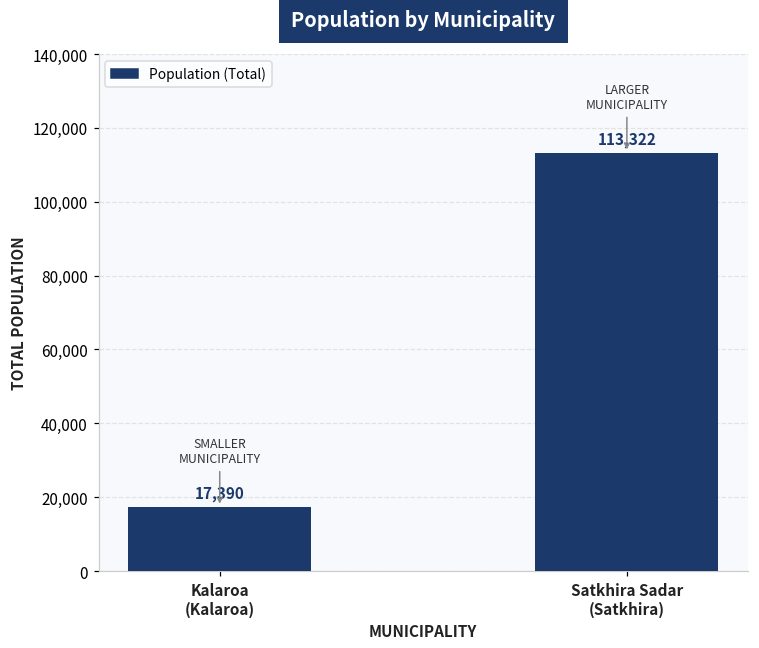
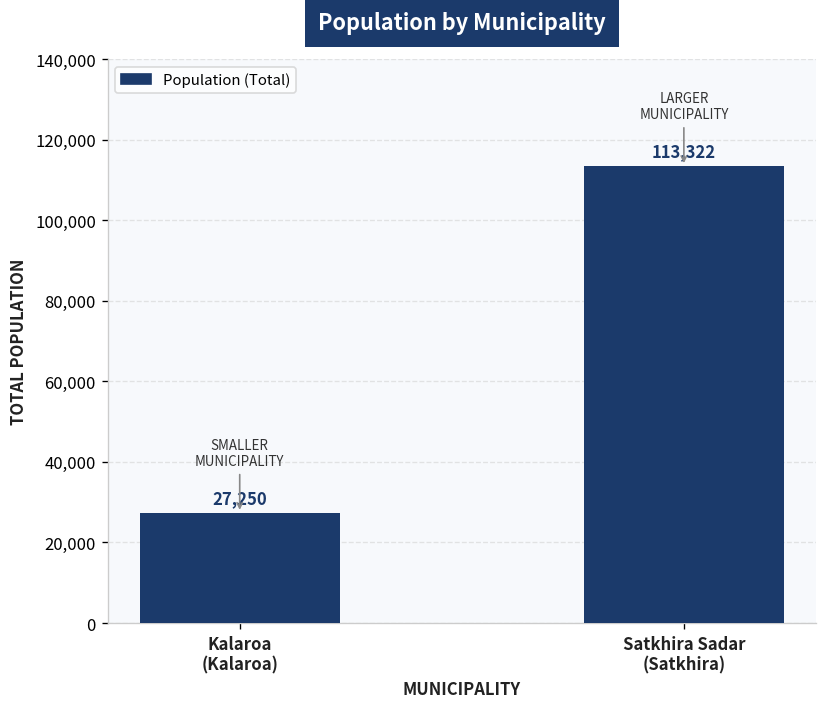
Kalaroa (Kalaroa): 17,390 -> 27,250
